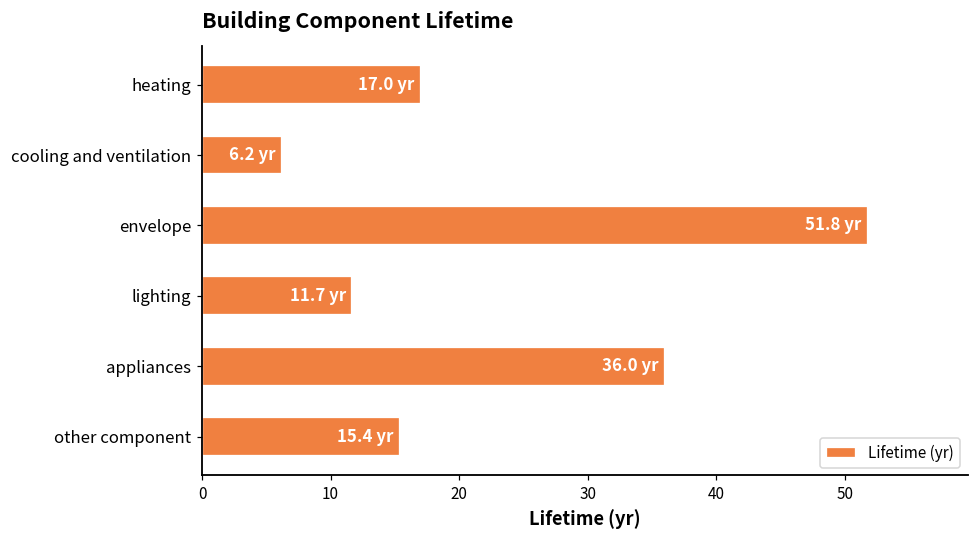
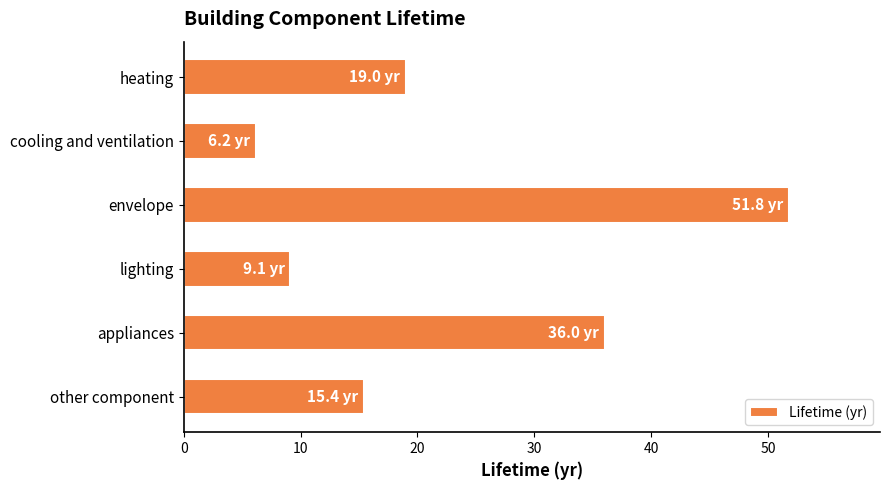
heating: 17.0 -> 19.0
lighting: 11.7 -> 9.1
